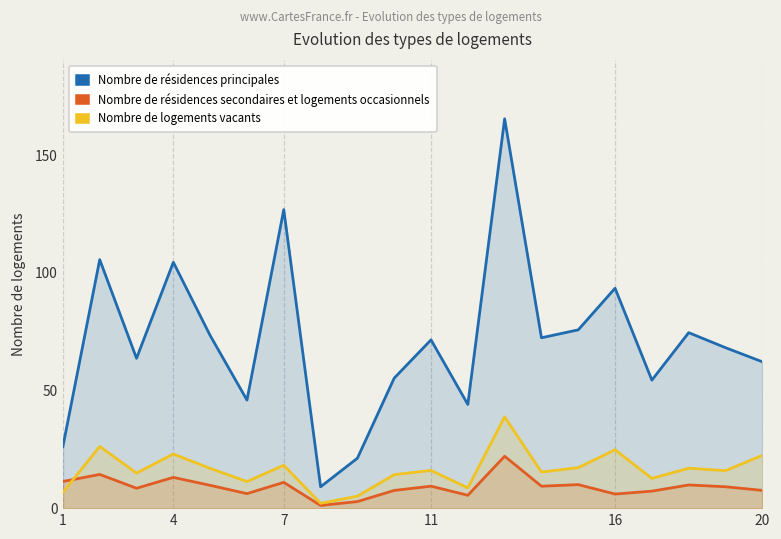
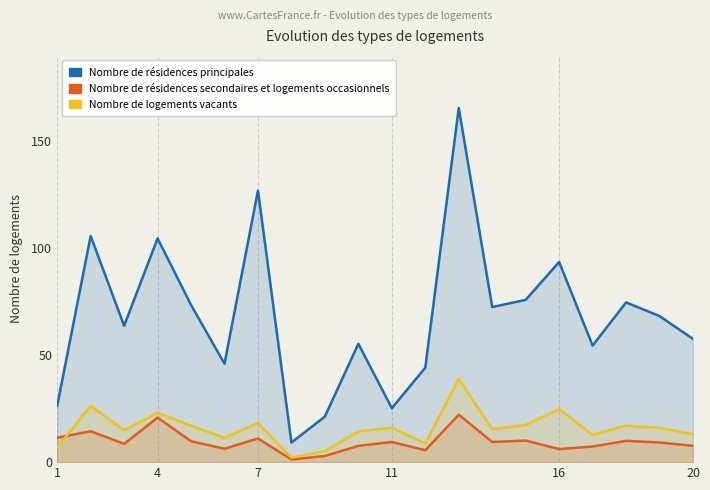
Nombre de résidences secondaires et logements occasionnels, 4: 13 -> 21
Nombre de résidences principales, 11: 72 -> 25
Nombre de résidences principales, 20: 62 -> 58
Nombre de logements vacants, 20: 23 -> 13
